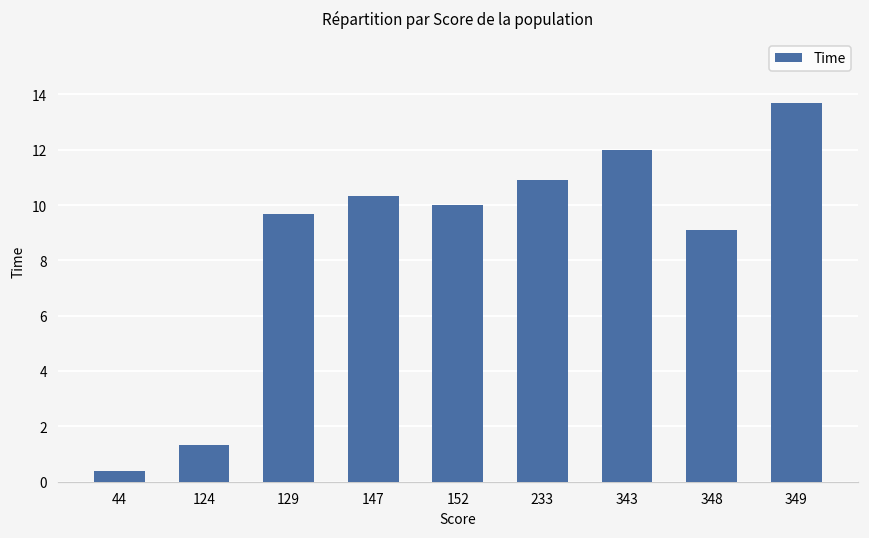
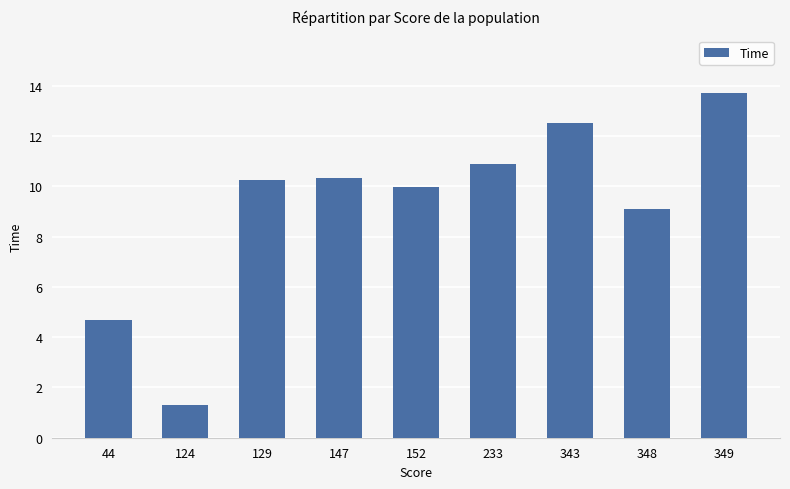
44: 0.4 -> 4.7
129: 9.7 -> 10.3
343: 12.0 -> 12.5
